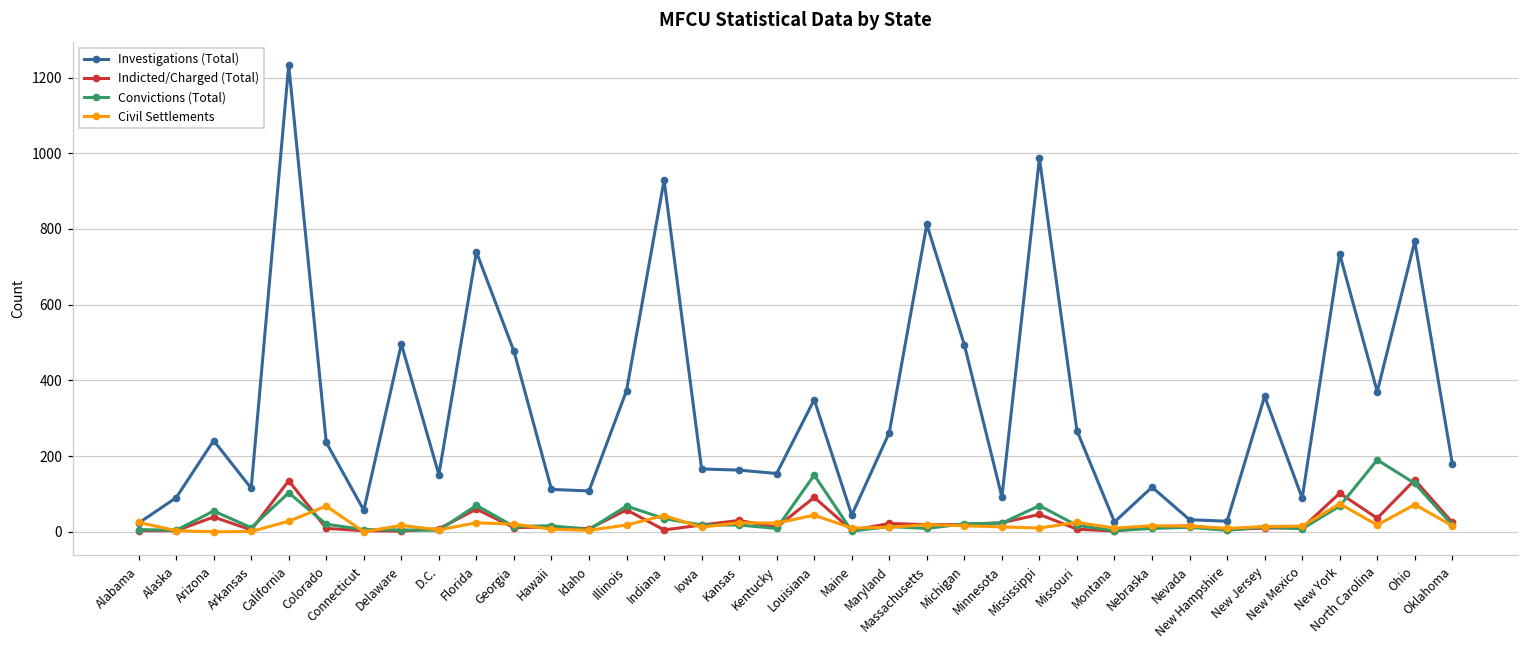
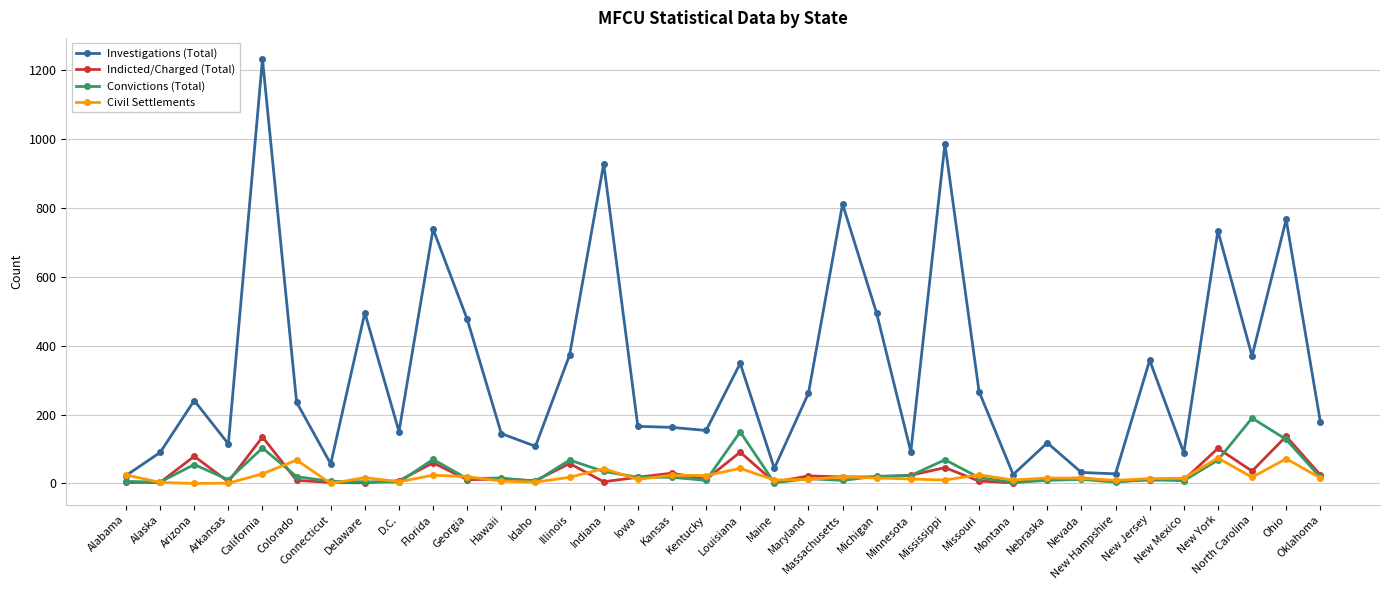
Indicted/Charged (Total), Arizona: 40 -> 80
Investigations (Total), Hawaii: 110 -> 150
